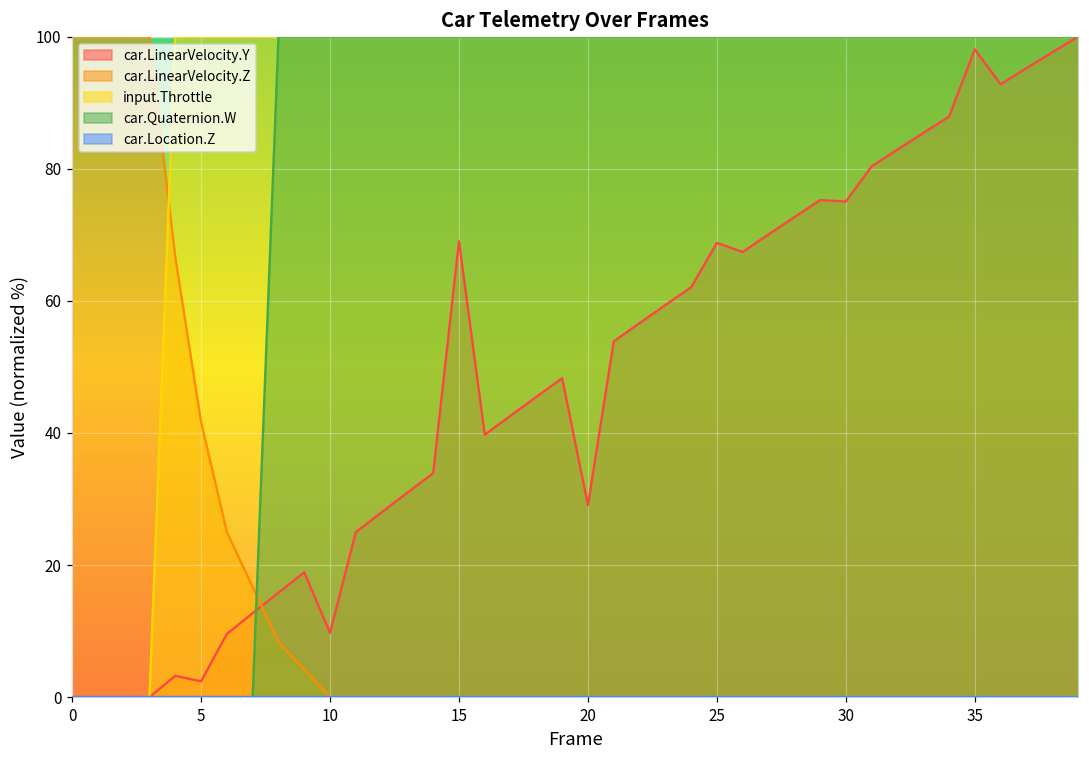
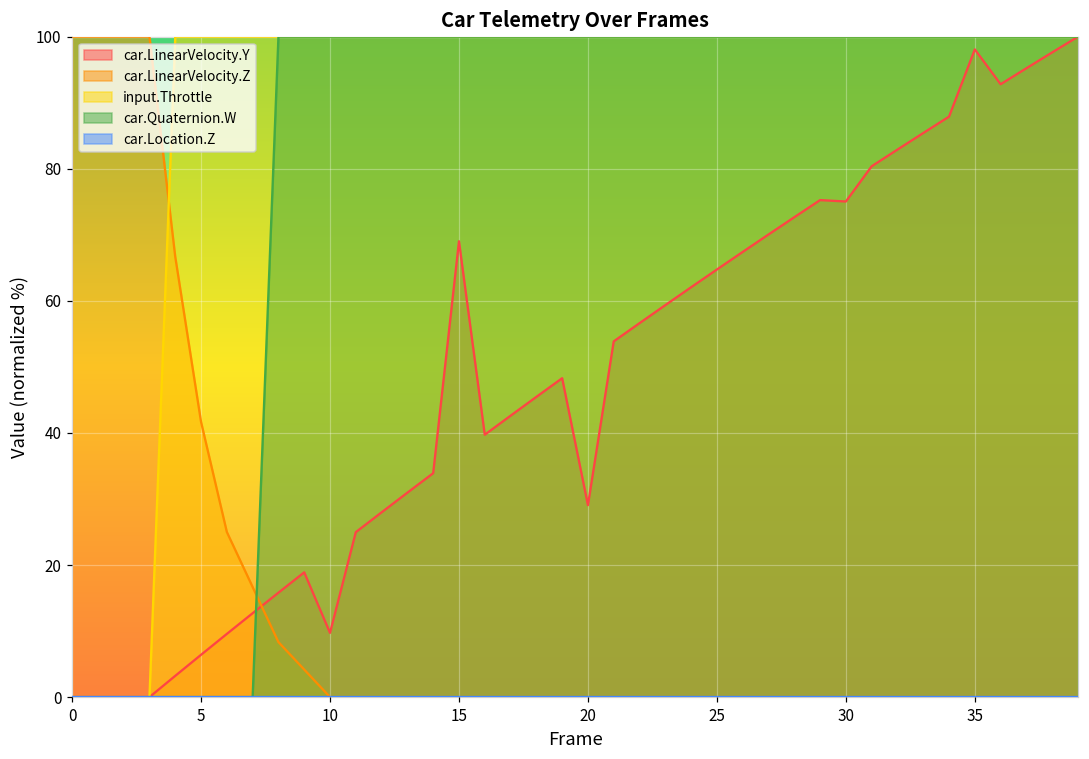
car.LinearVelocity.Y, 5: 2 -> 6
car.LinearVelocity.Y, 25: 69 -> 65
